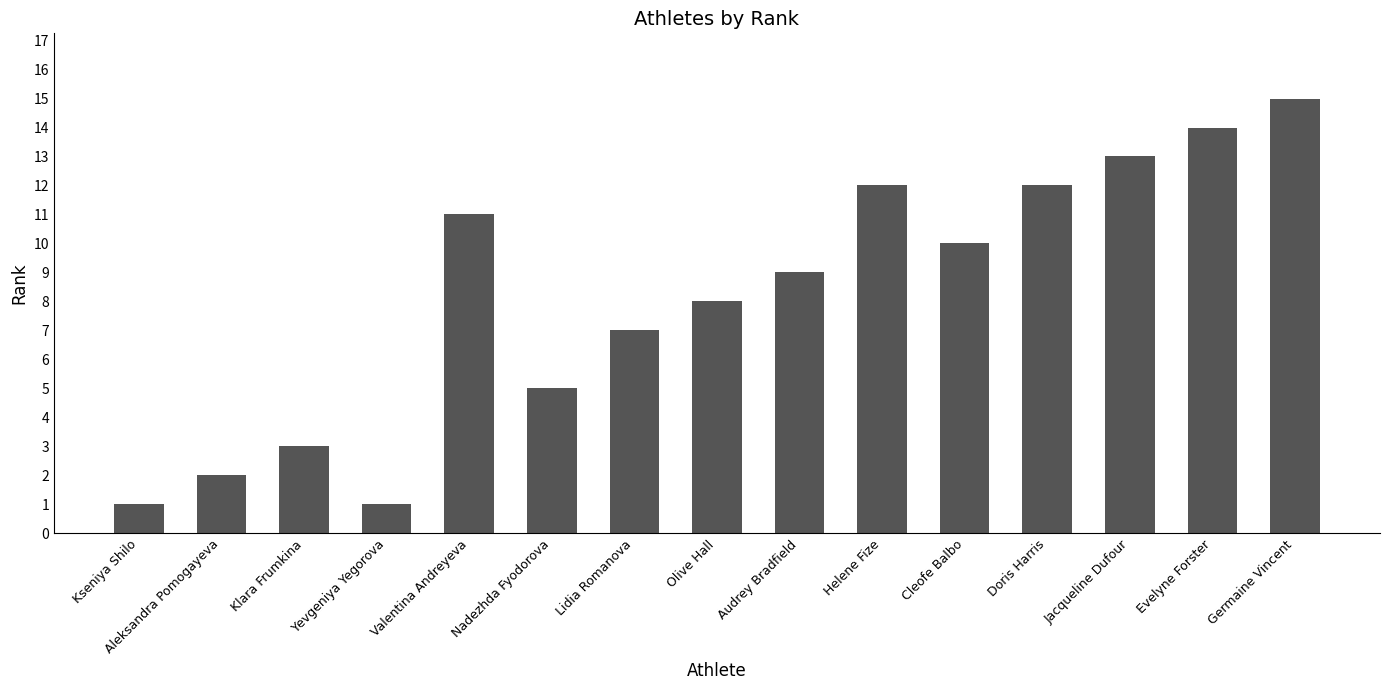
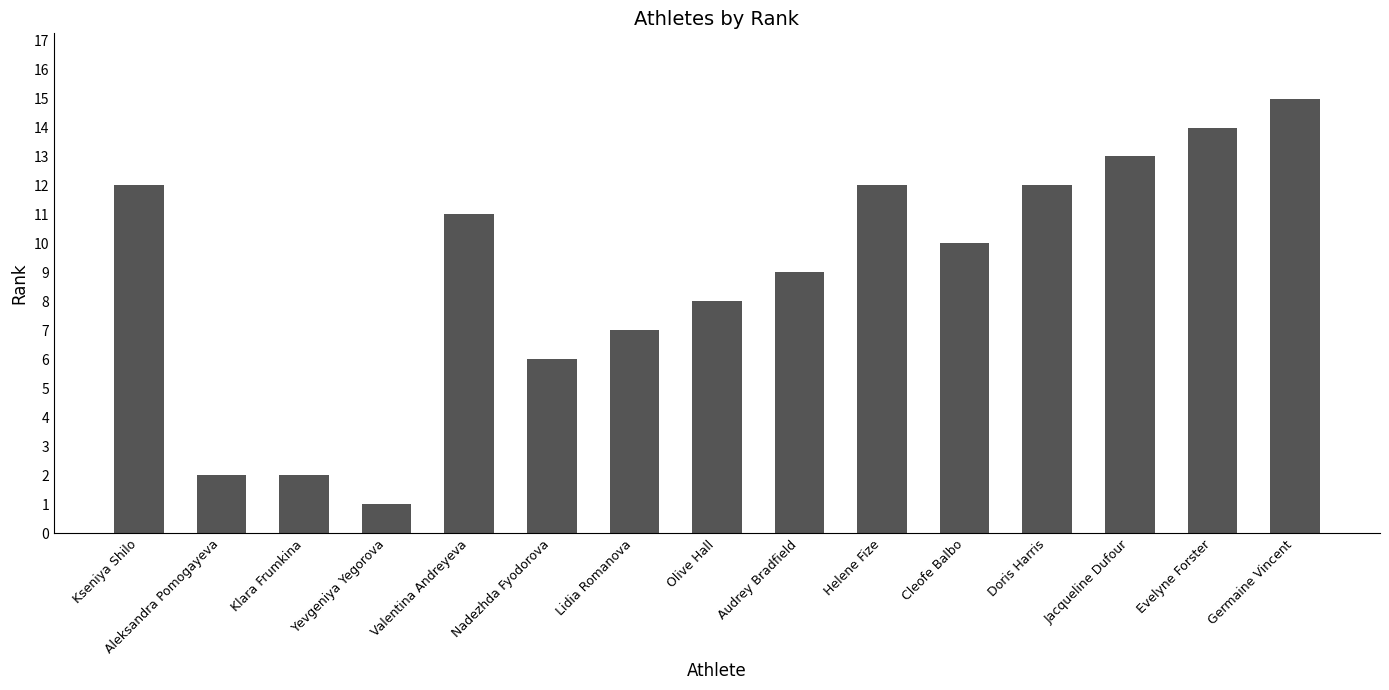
Kseniya Shilo: 1 -> 12
Klara Frumkina: 3 -> 2
Nadezhda Fyodorova: 5 -> 6
